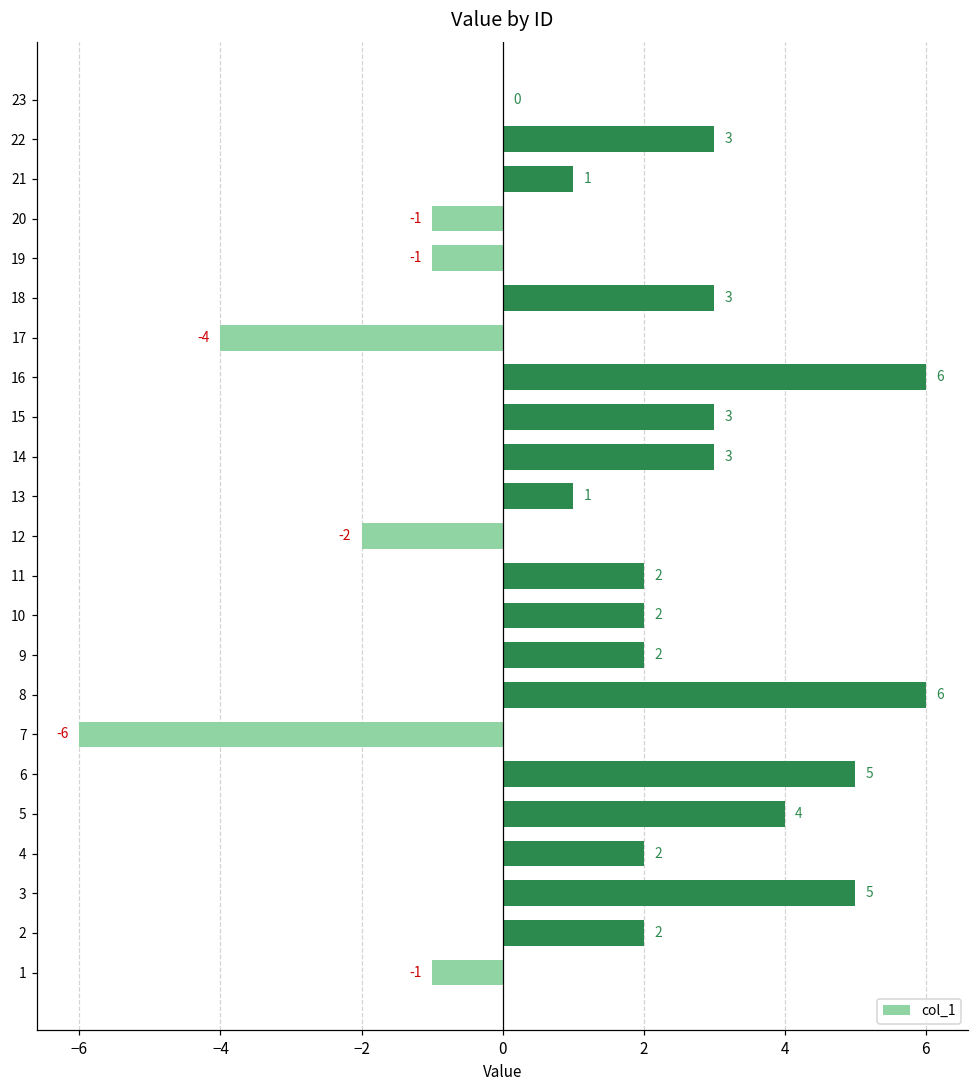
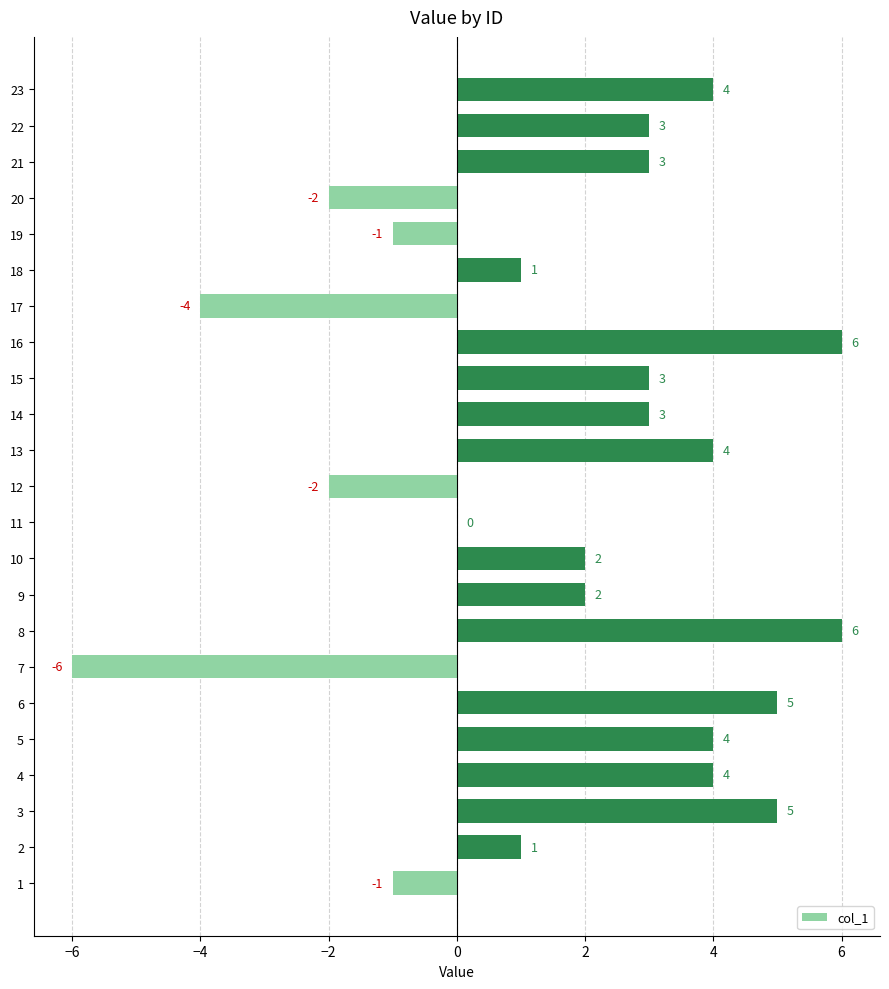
23: 0 -> 4
21: 1 -> 3
20: -1 -> -2
18: 3 -> 1
13: 1 -> 4
11: 2 -> 0
4: 2 -> 4
2: 2 -> 1
